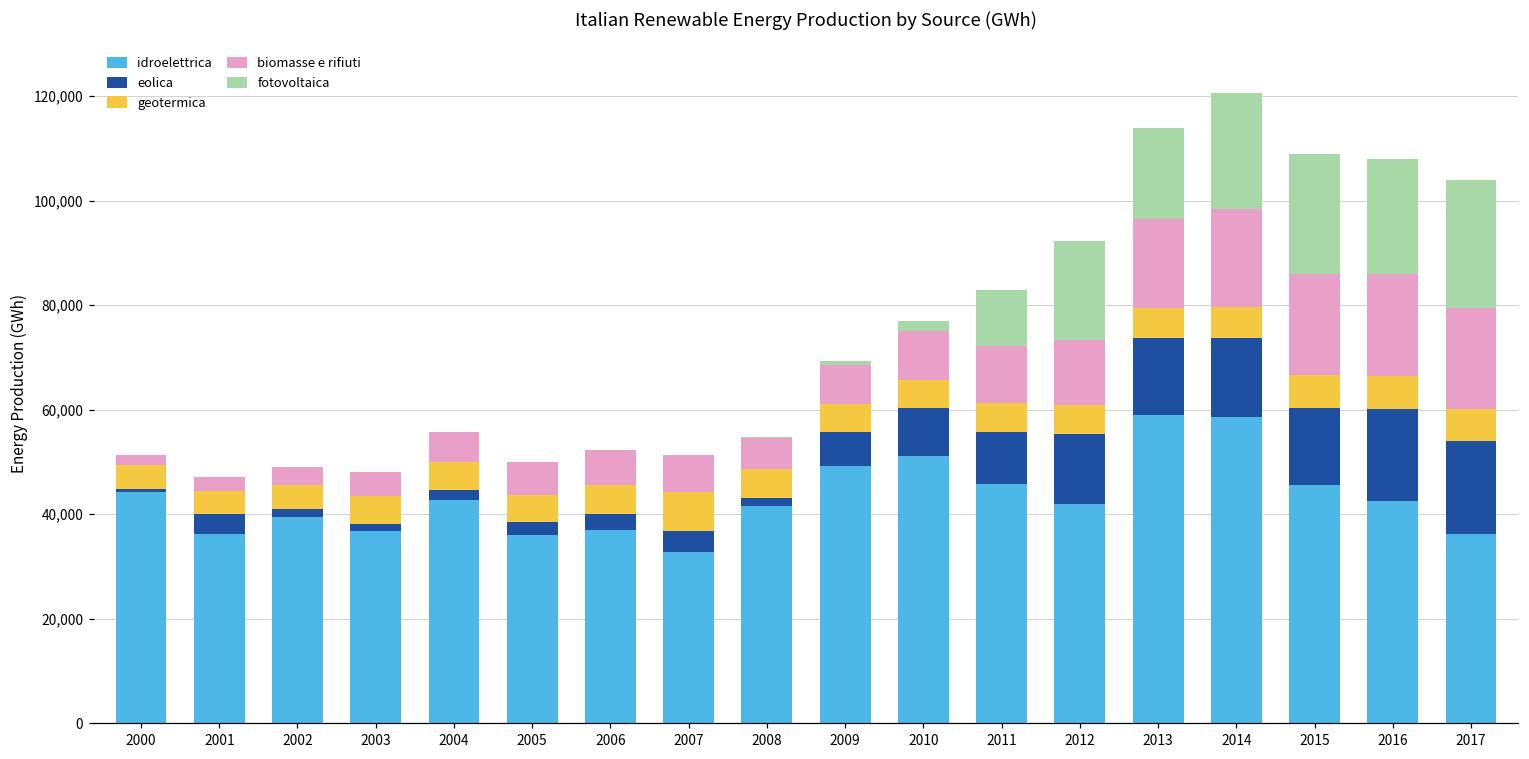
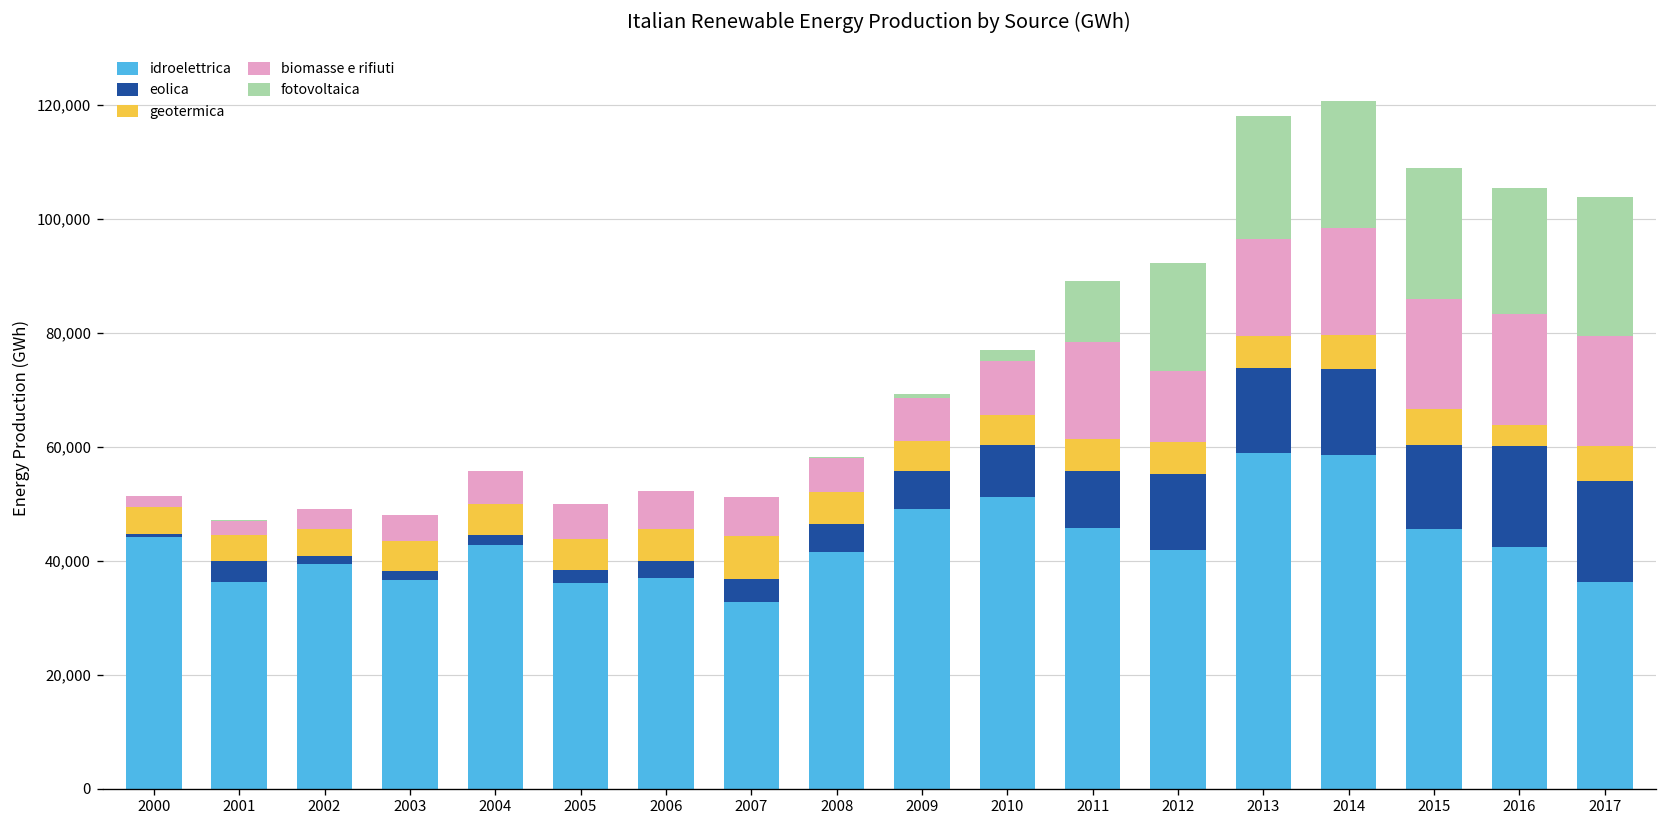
eolica, 2008: 2,000 -> 5,000
biomasse e rifiuti, 2011: 11,000 -> 17,000
fotovoltaica, 2013: 17,000 -> 22,000
geotermica, 2016: 6,000 -> 4,000
